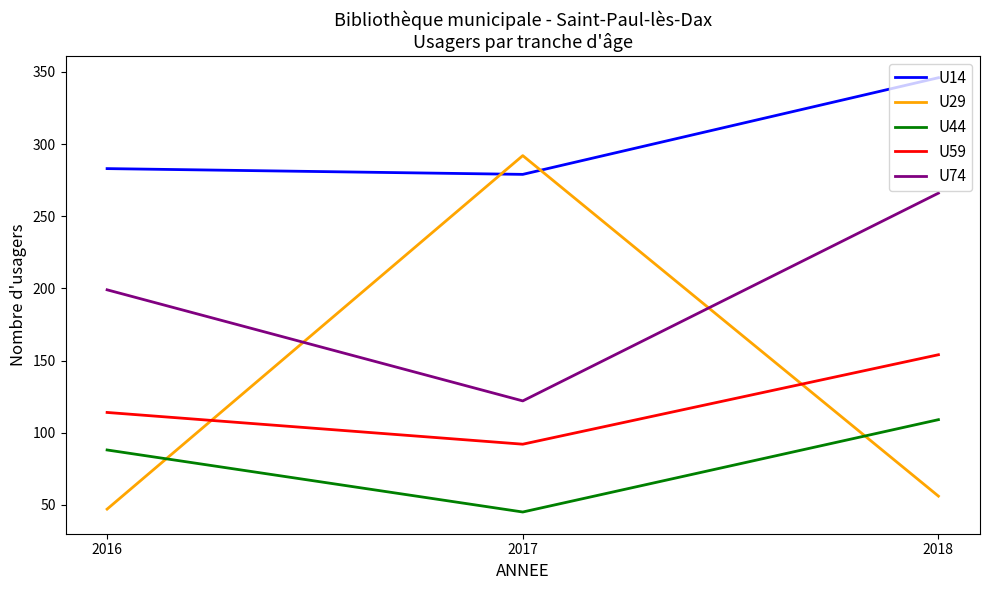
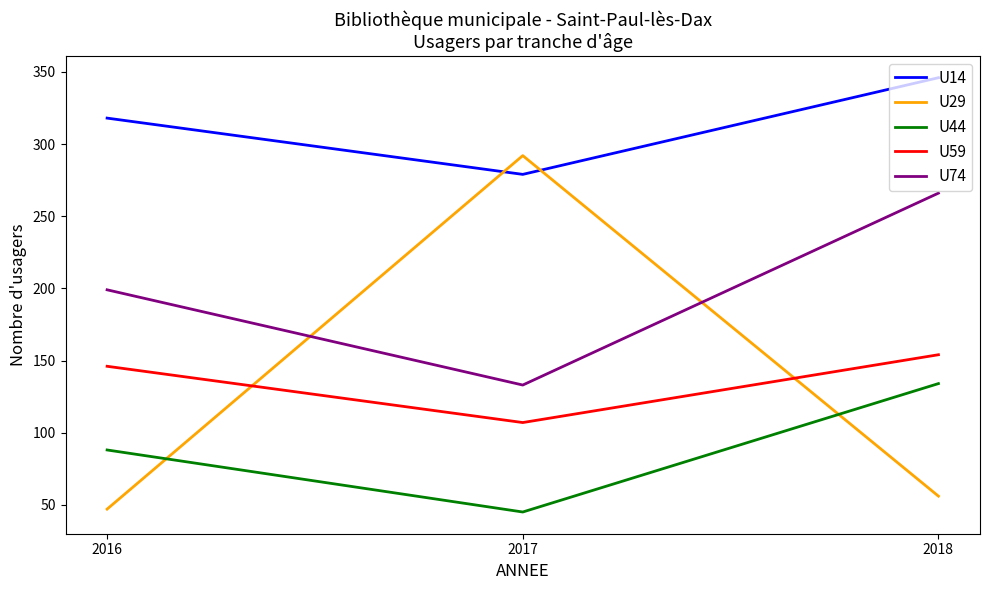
U14, 2016: 283 -> 318
U59, 2016: 114 -> 146
U59, 2017: 92 -> 107
U74, 2017: 122 -> 133
U44, 2018: 109 -> 134
